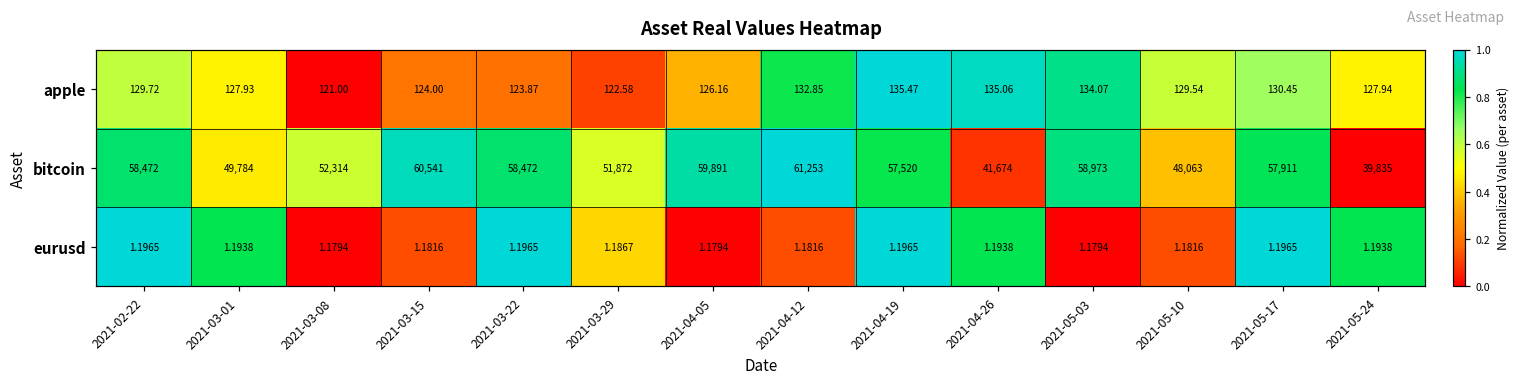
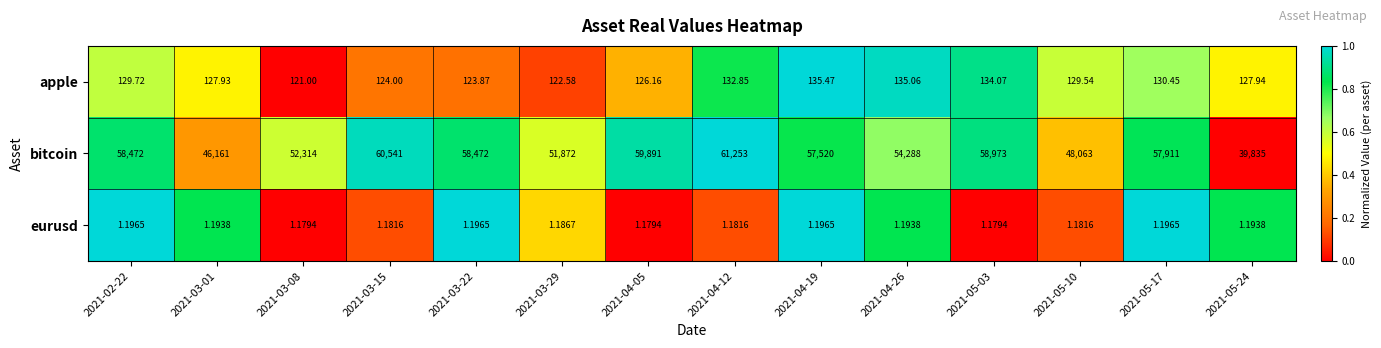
bitcoin, 2021-03-01: 49,784 -> 46,161
bitcoin, 2021-04-26: 41,674 -> 54,288
